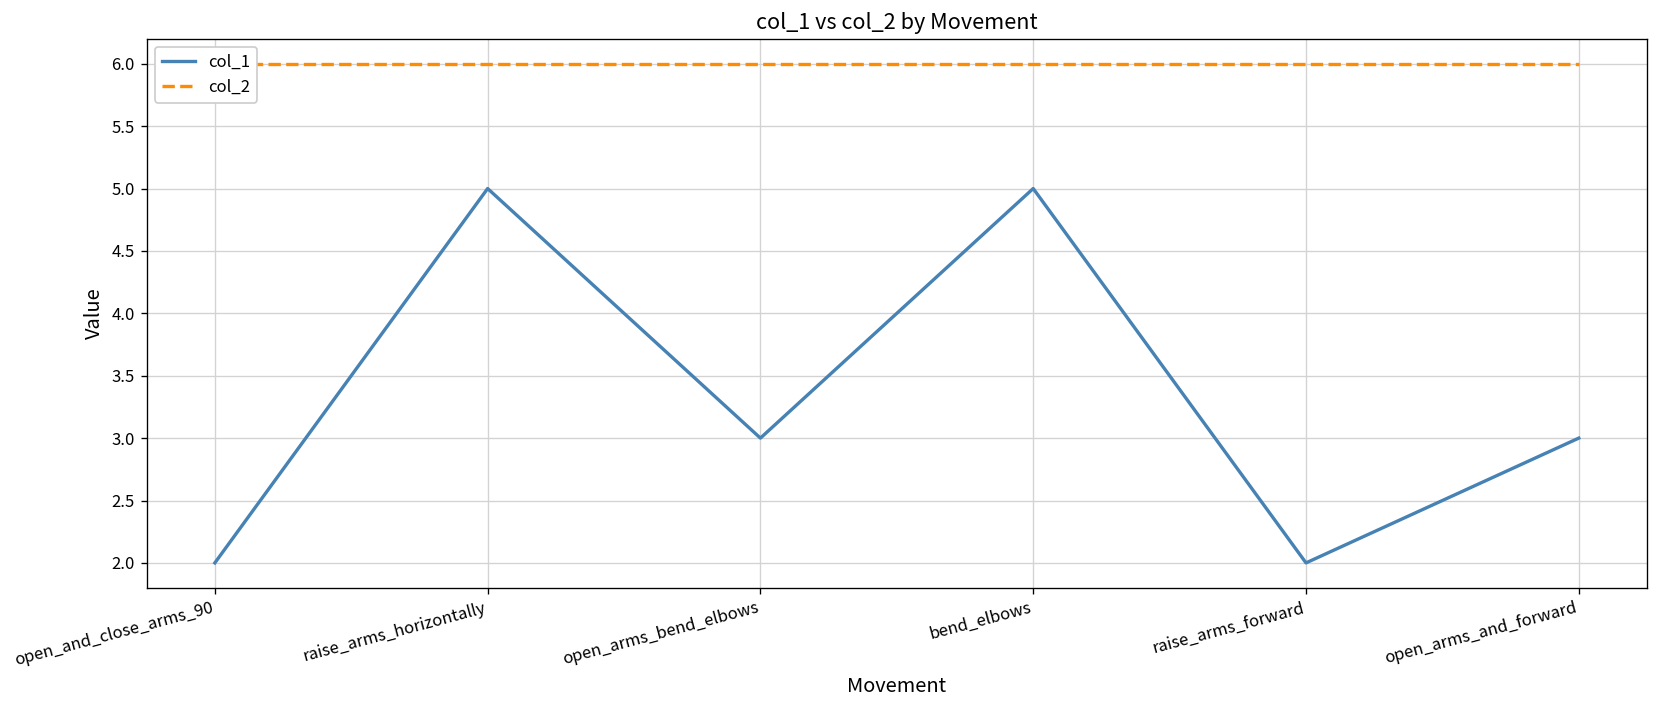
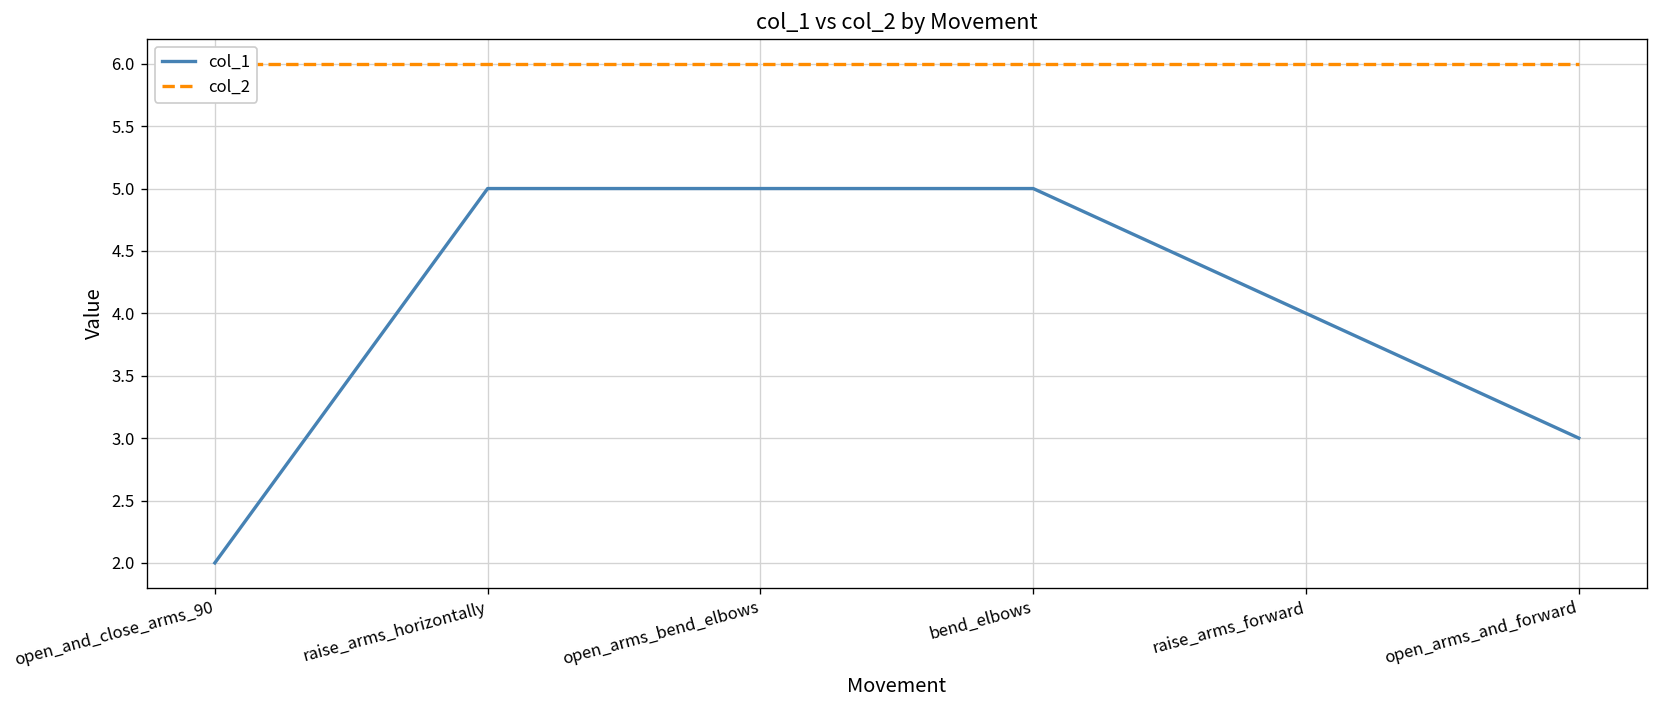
col_1, open_arms_bend_elbows: 3 -> 5
col_1, raise_arms_forward: 2 -> 4
